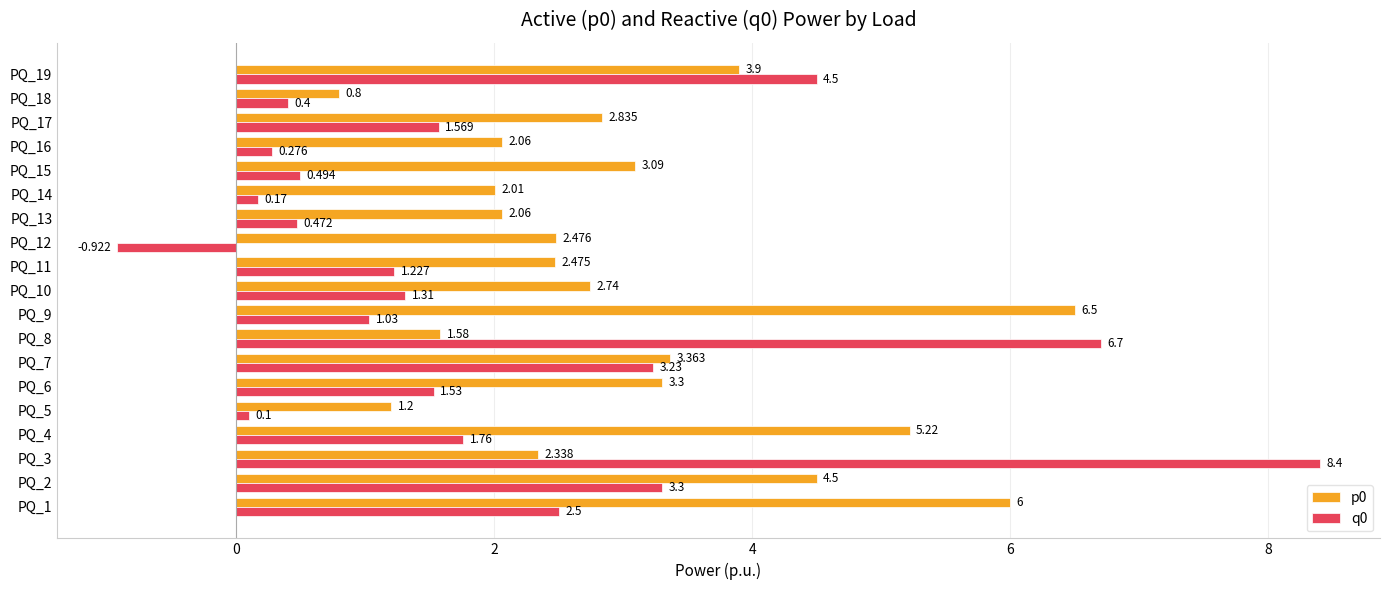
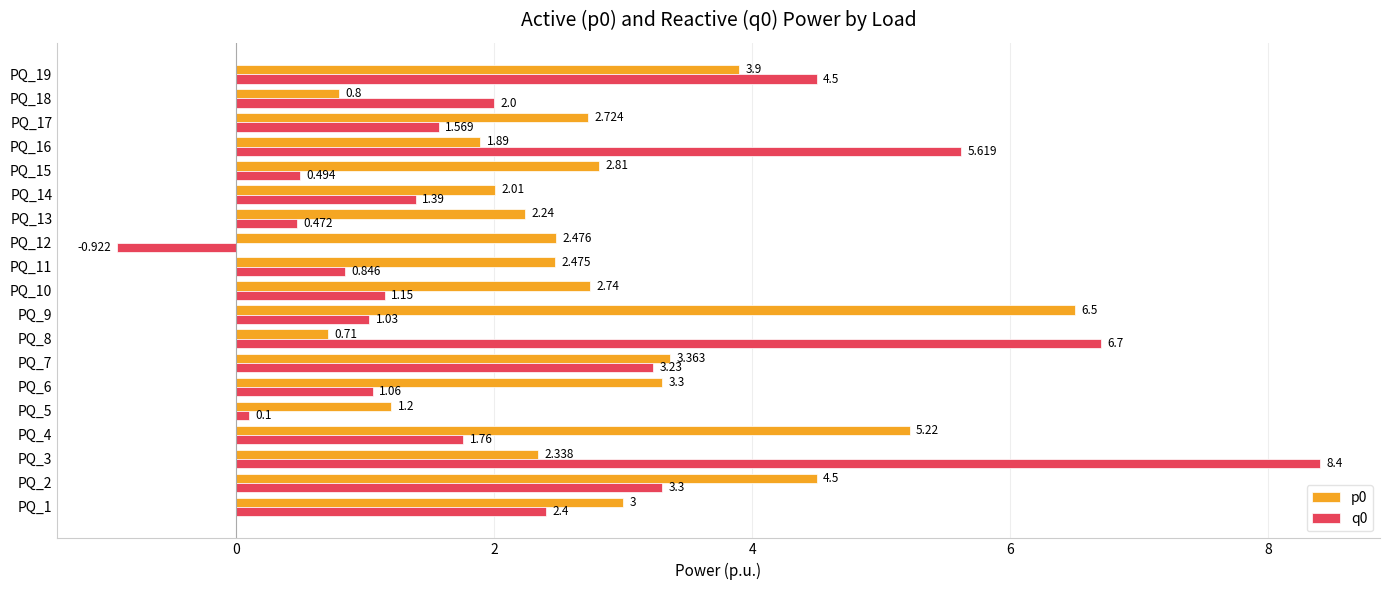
q0, PQ_18: 0.4 -> 2.0
p0, PQ_17: 2.835 -> 2.724
p0, PQ_16: 2.06 -> 1.89
q0, PQ_16: 0.276 -> 5.619
p0, PQ_15: 3.09 -> 2.81
q0, PQ_14: 0.17 -> 1.39
p0, PQ_13: 2.06 -> 2.24
q0, PQ_11: 1.227 -> 0.846
q0, PQ_10: 1.31 -> 1.15
p0, PQ_8: 1.58 -> 0.71
q0, PQ_6: 1.53 -> 1.06
p0, PQ_1: 6 -> 3
q0, PQ_1: 2.5 -> 2.4
